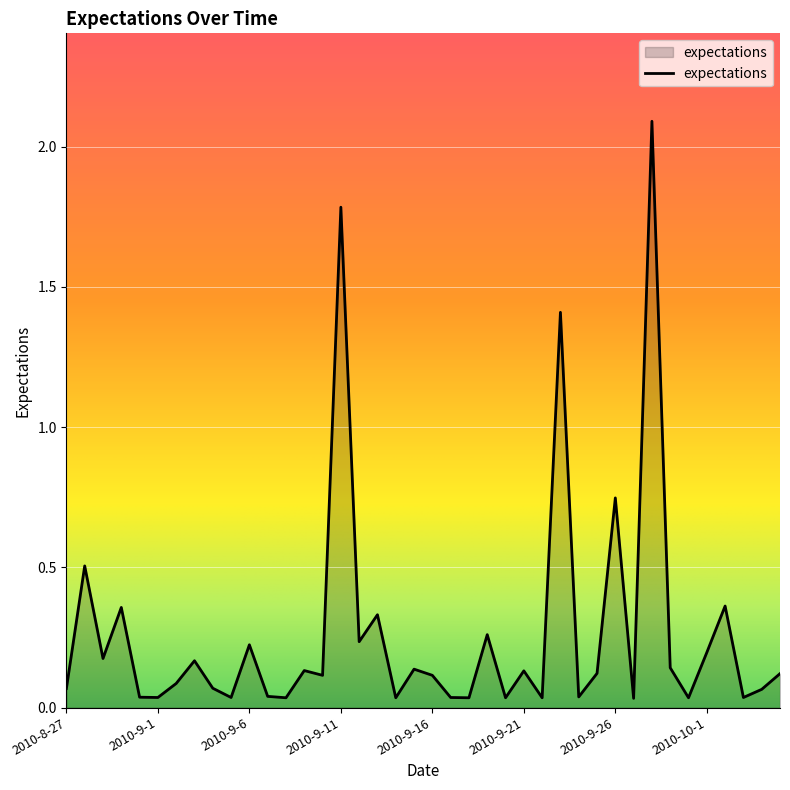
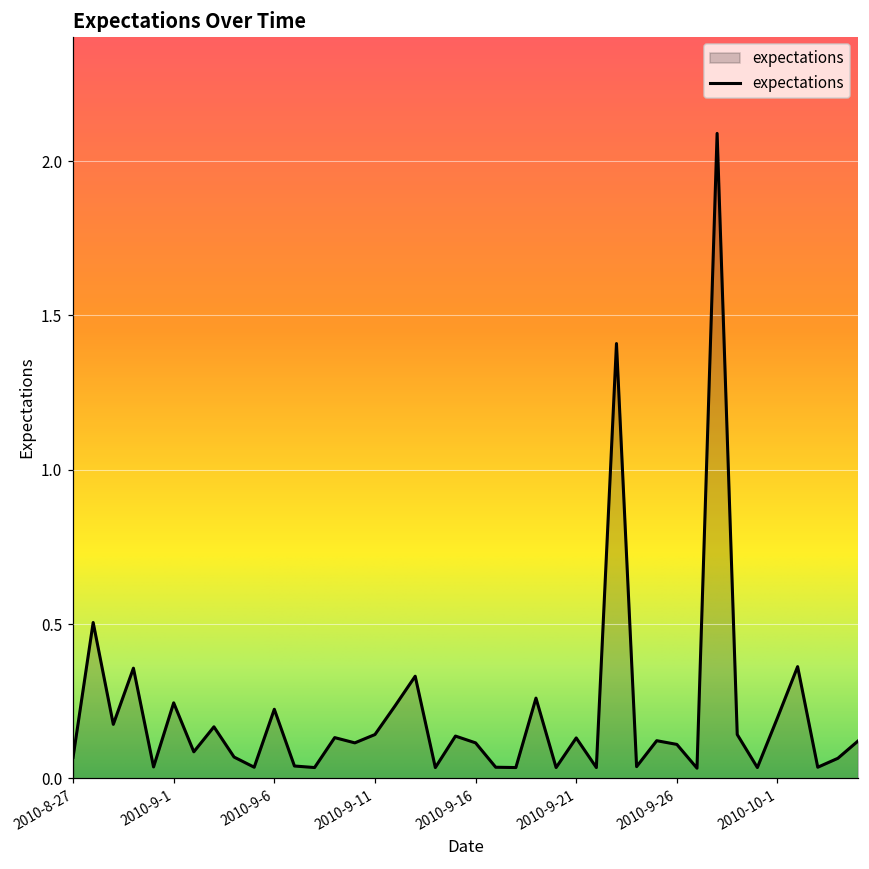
2010-9-1: 0.04 -> 0.24
2010-9-11: 1.78 -> 0.14
2010-9-26: 0.75 -> 0.11
